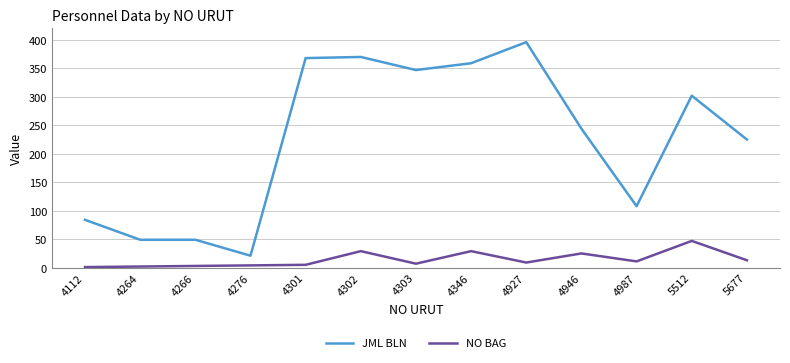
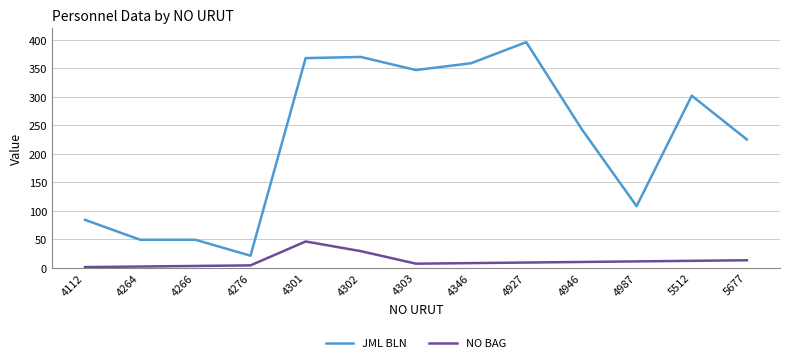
NO BAG, 4301: 10 -> 50
NO BAG, 4346: 30 -> 10
NO BAG, 4946: 30 -> 10
NO BAG, 5512: 50 -> 10
